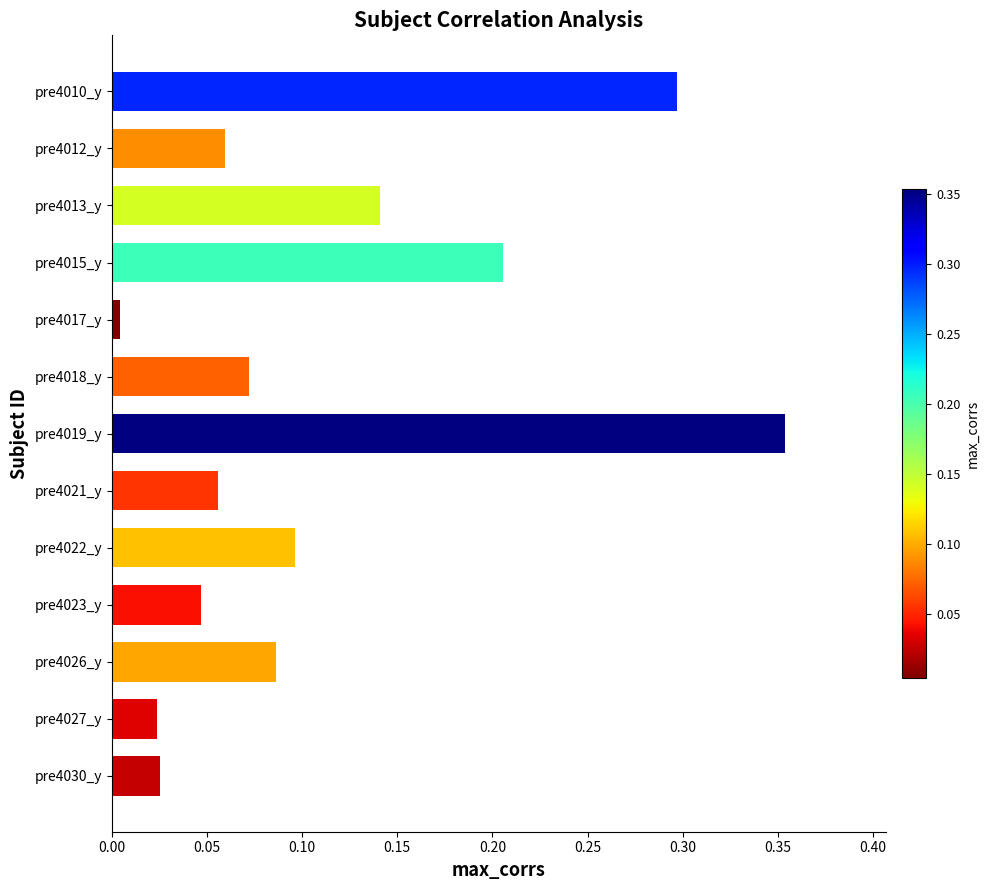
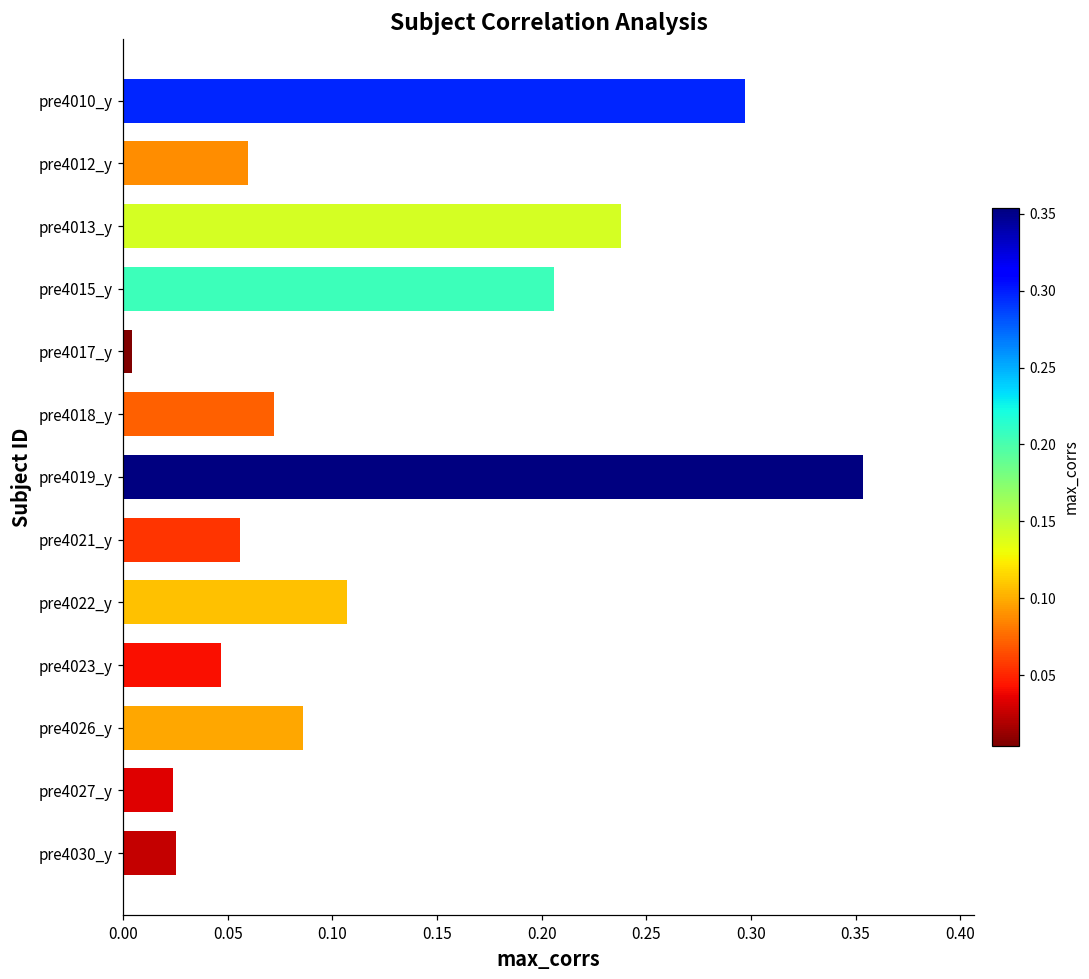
pre4013_y: 0.141 -> 0.238
pre4022_y: 0.096 -> 0.107
